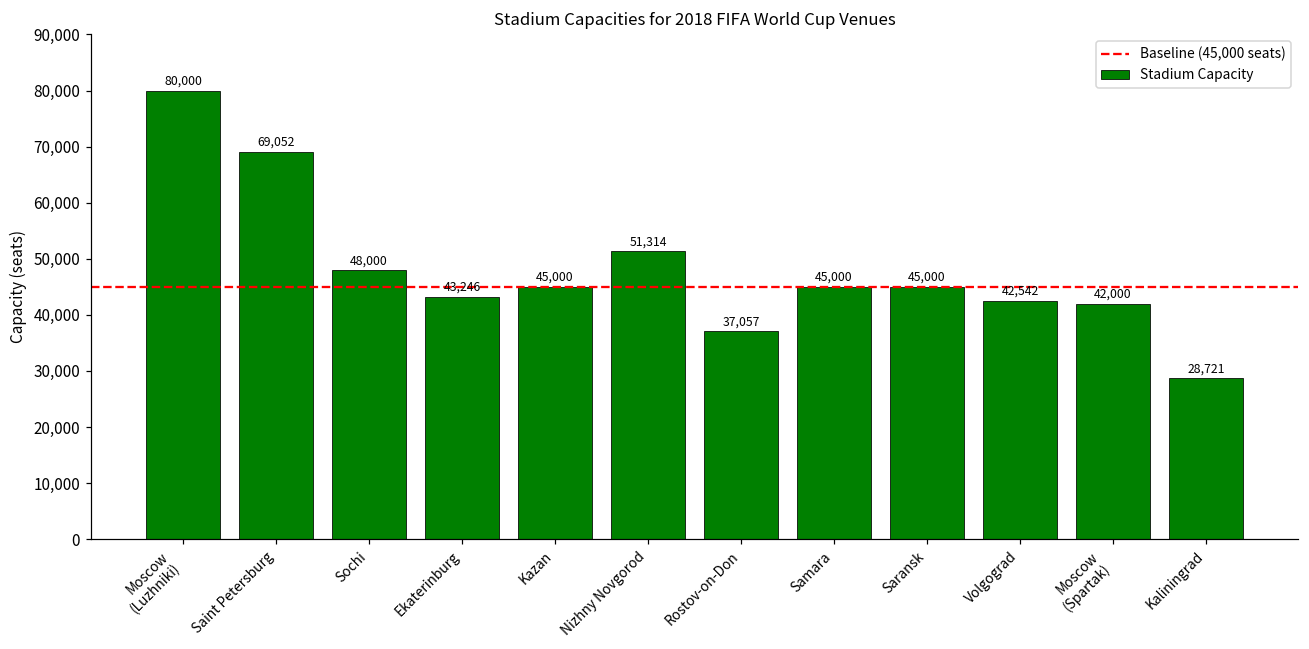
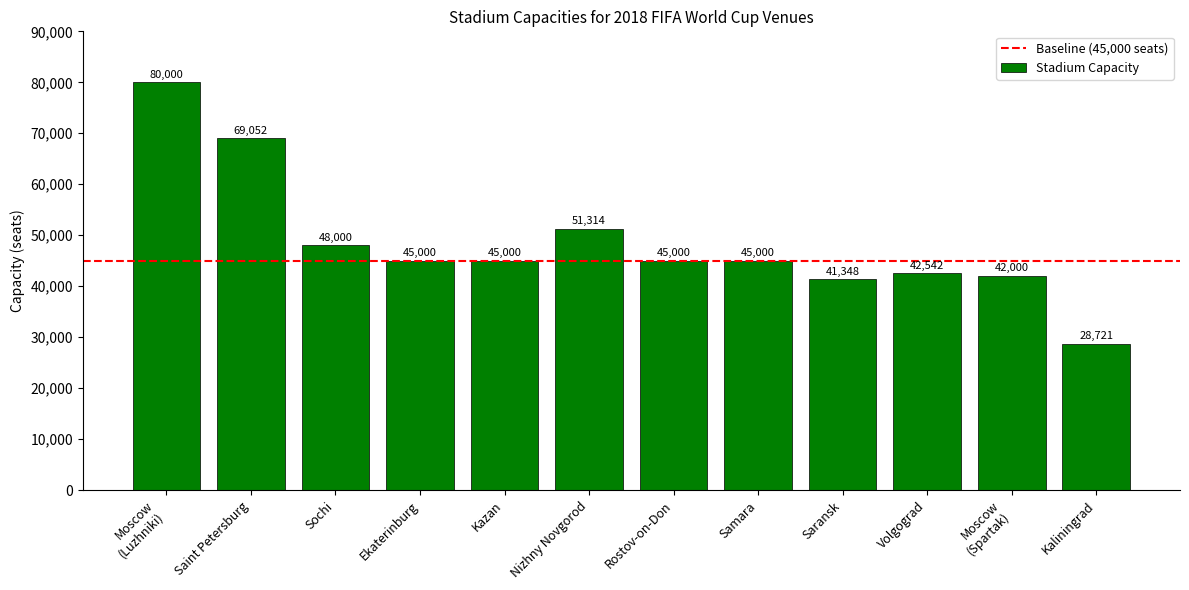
Ekaterinburg: 43,246 -> 45,000
Rostov-on-Don: 37,057 -> 45,000
Saransk: 45,000 -> 41,348
